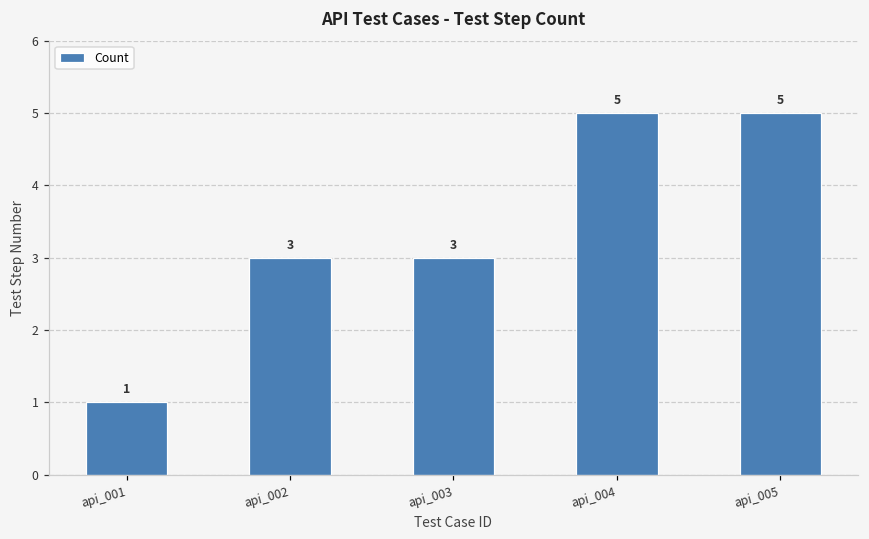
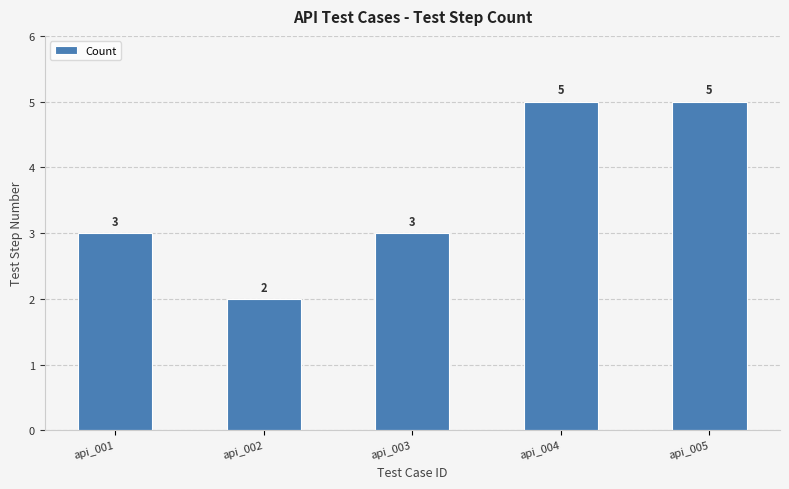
api_001: 1 -> 3
api_002: 3 -> 2
